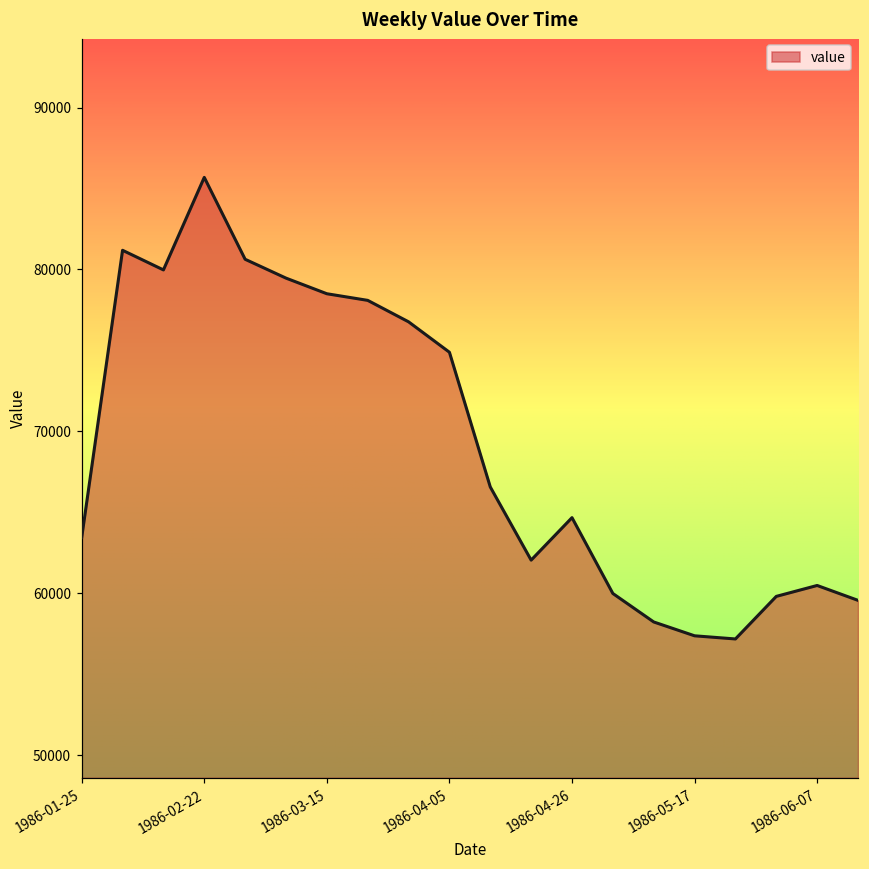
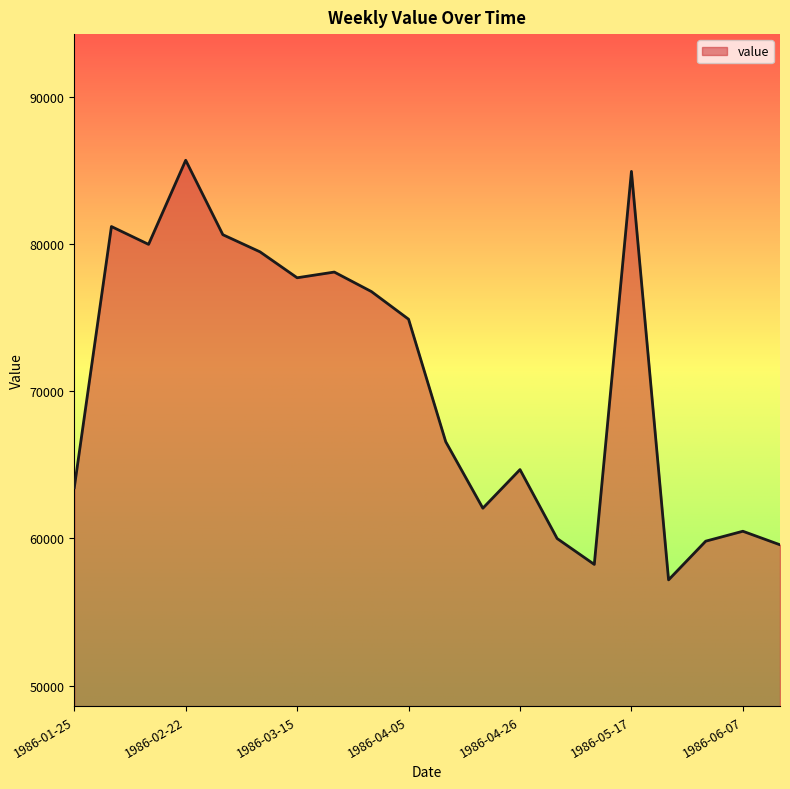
1986-03-15: 78500 -> 77700
1986-05-17: 57400 -> 84900
